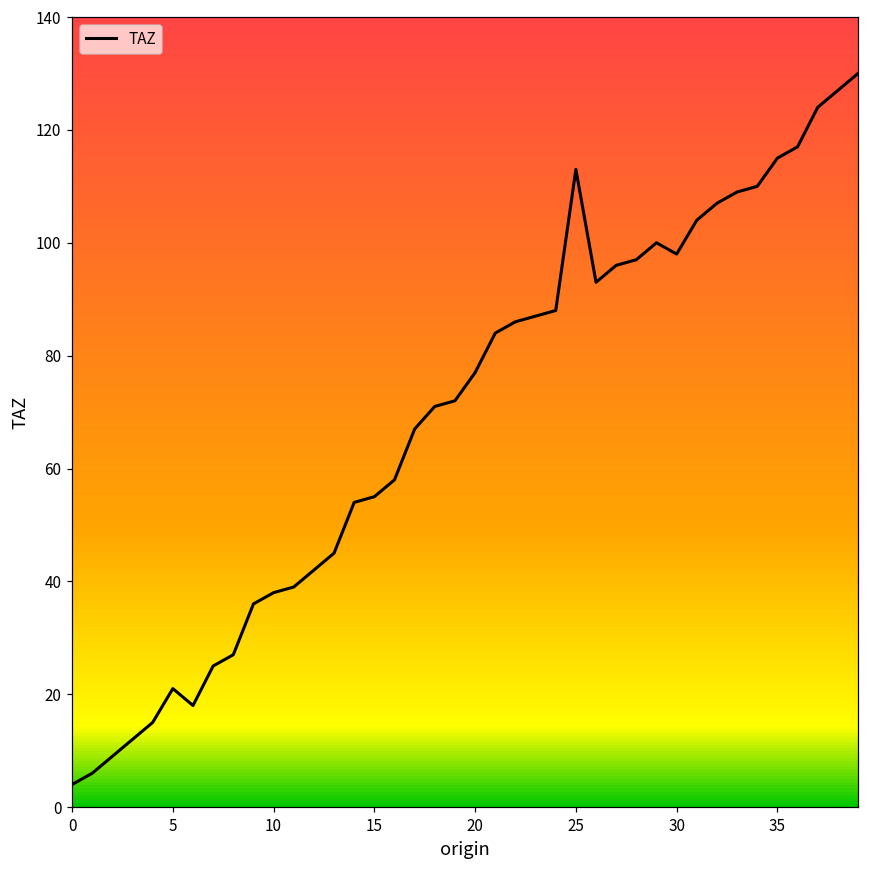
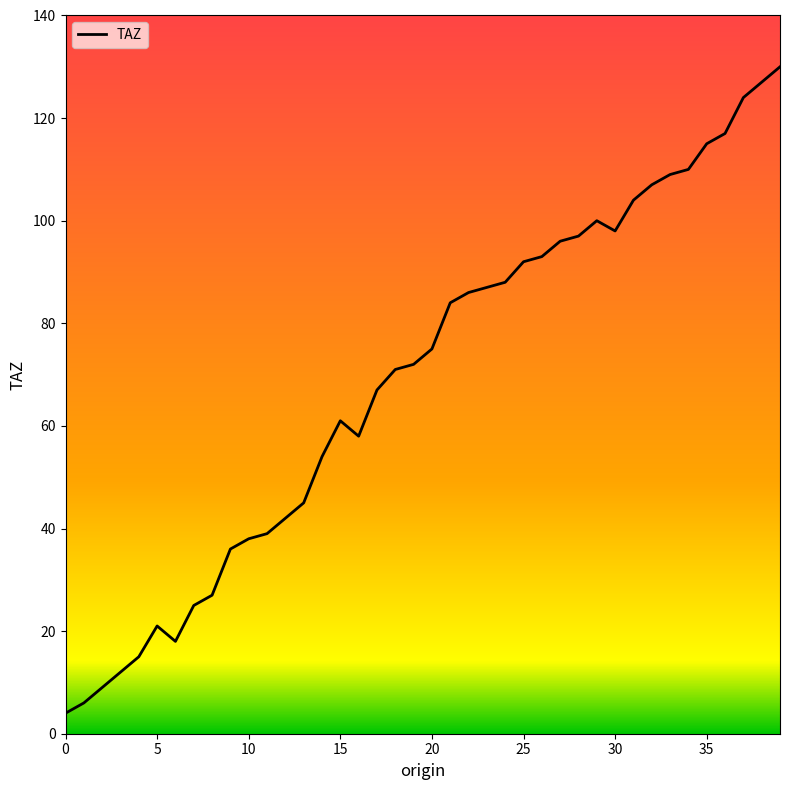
15: 55 -> 61
20: 77 -> 75
25: 113 -> 92
